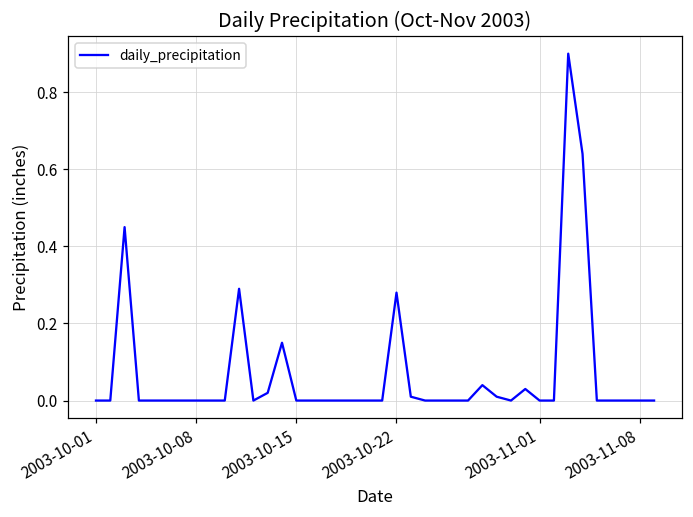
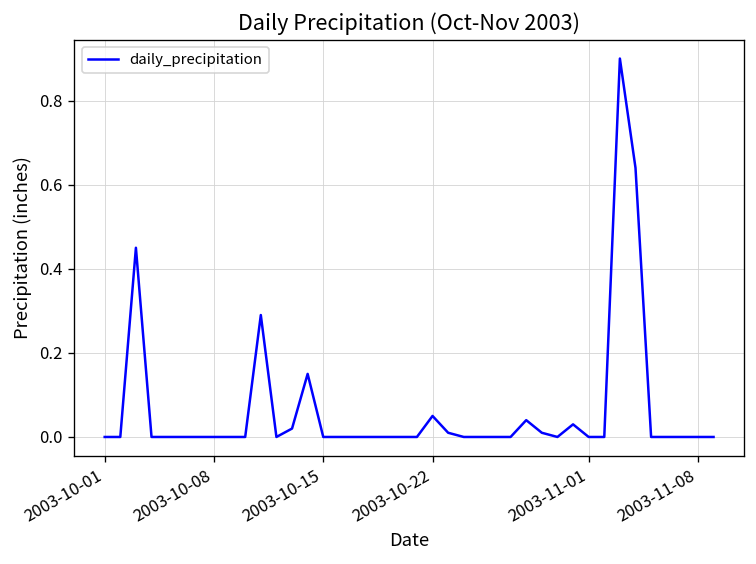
2003-10-22: 0.28 -> 0.05
